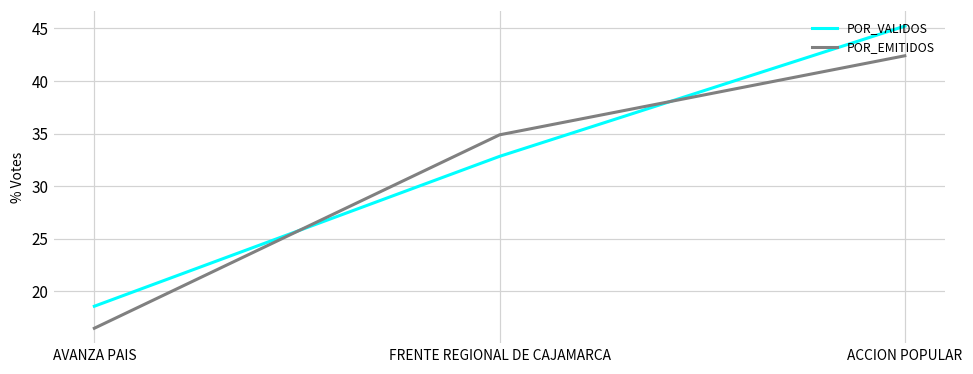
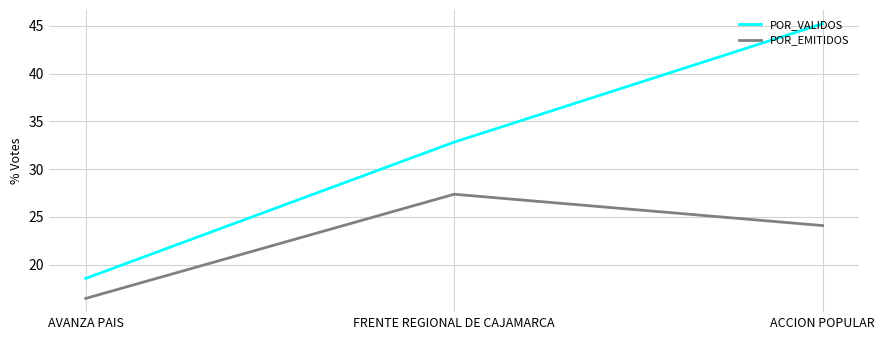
POR_EMITIDOS, FRENTE REGIONAL DE CAJAMARCA: 35 -> 27
POR_EMITIDOS, ACCION POPULAR: 42 -> 24
